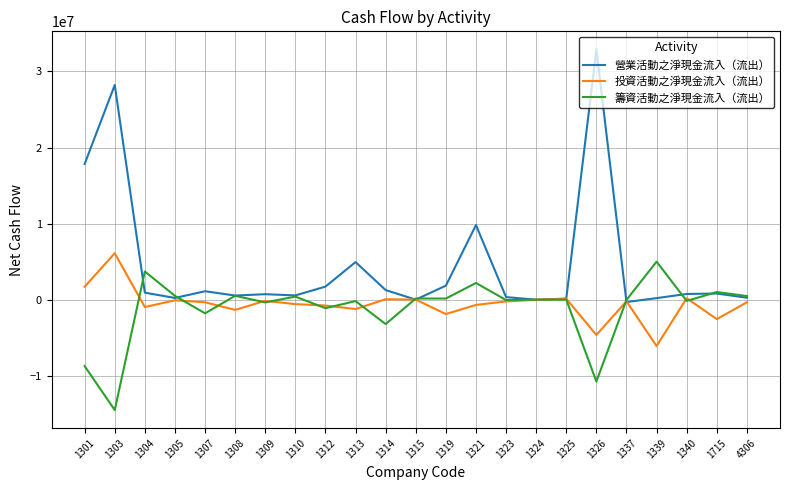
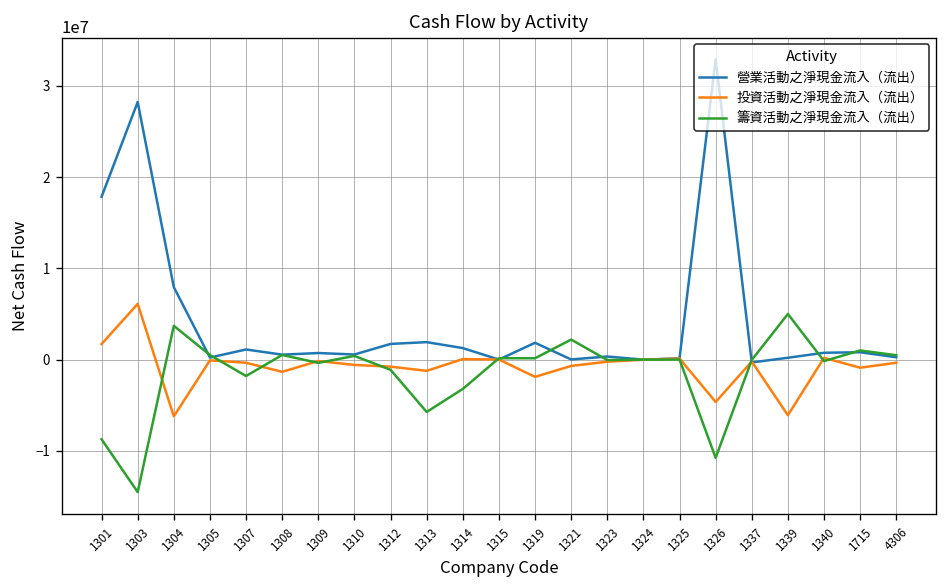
營業活動之淨現金流入（流出）, 1304: 1000000 -> 8000000
投資活動之淨現金流入（流出）, 1304: -1000000 -> -6000000
營業活動之淨現金流入（流出）, 1313: 5000000 -> 2000000
籌資活動之淨現金流入（流出）, 1313: 0 -> -6000000
營業活動之淨現金流入（流出）, 1321: 10000000 -> 0
投資活動之淨現金流入（流出）, 1715: -3000000 -> -1000000
